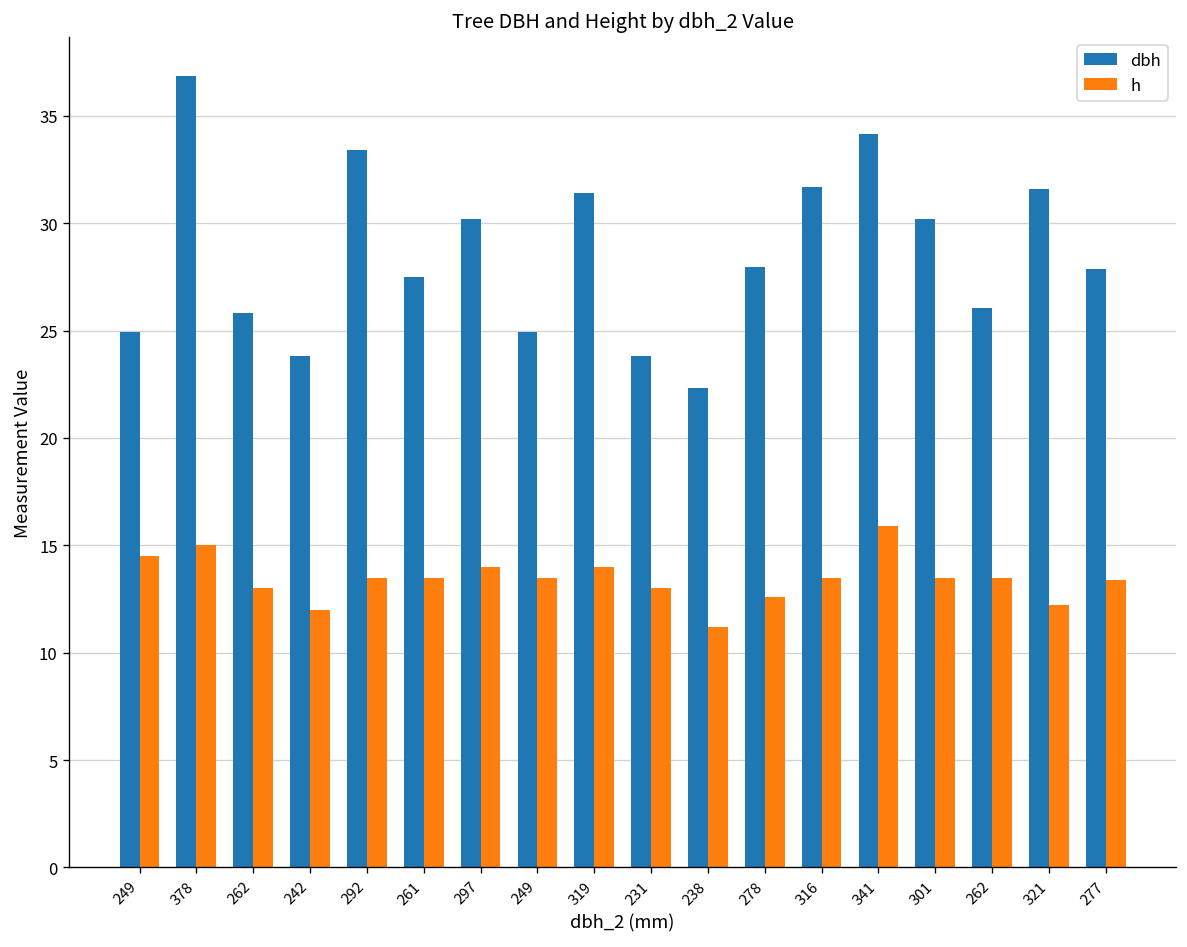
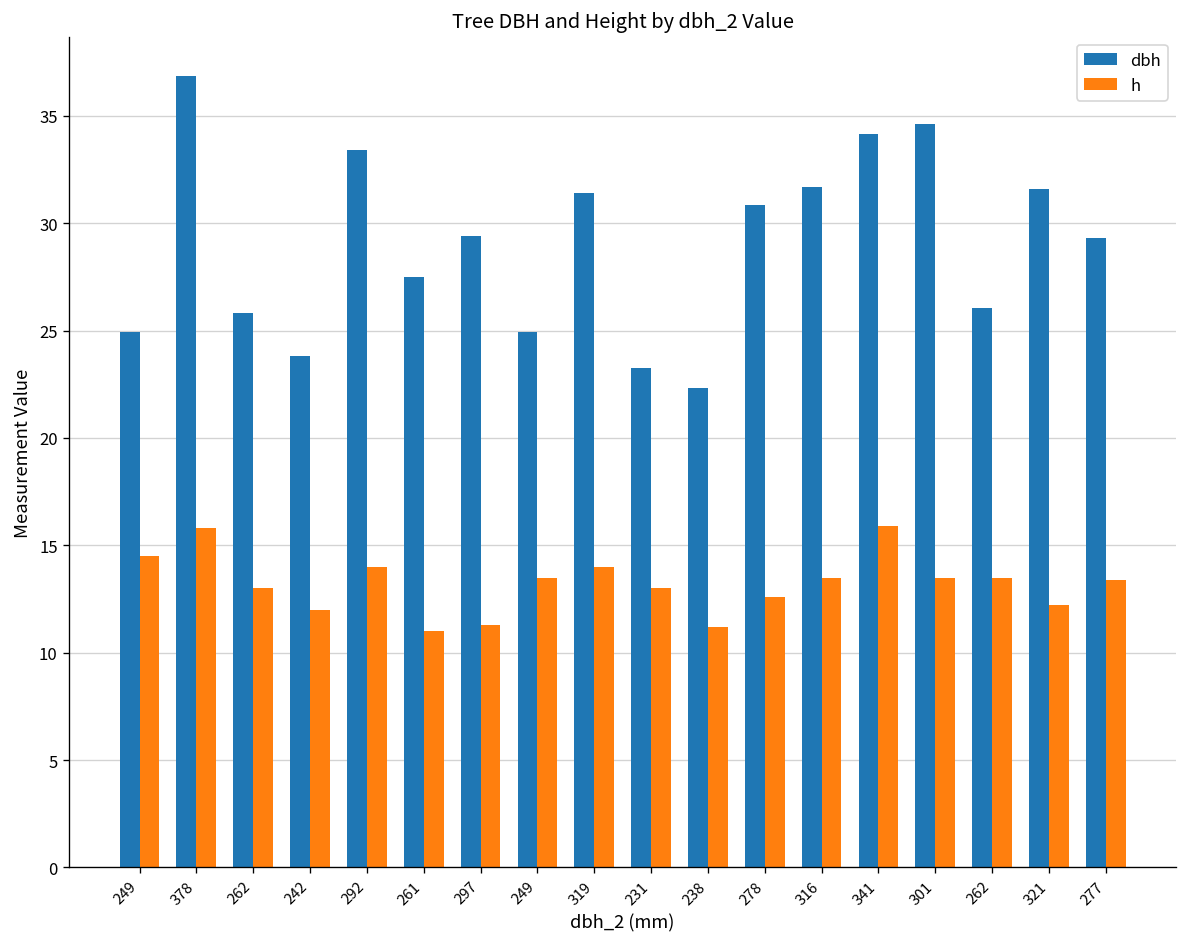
h, 378: 15.0 -> 15.8
h, 292: 13.5 -> 14.0
h, 261: 13.5 -> 11.0
dbh, 297: 30.2 -> 29.4
h, 297: 14.0 -> 11.3
dbh, 231: 23.8 -> 23.3
dbh, 278: 28.0 -> 30.8
dbh, 301: 30.2 -> 34.6
dbh, 277: 27.9 -> 29.3
